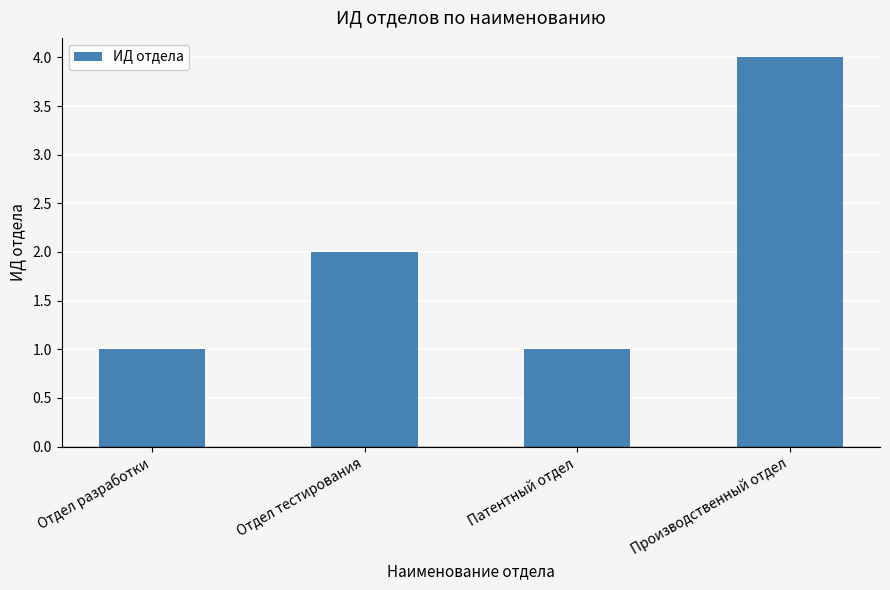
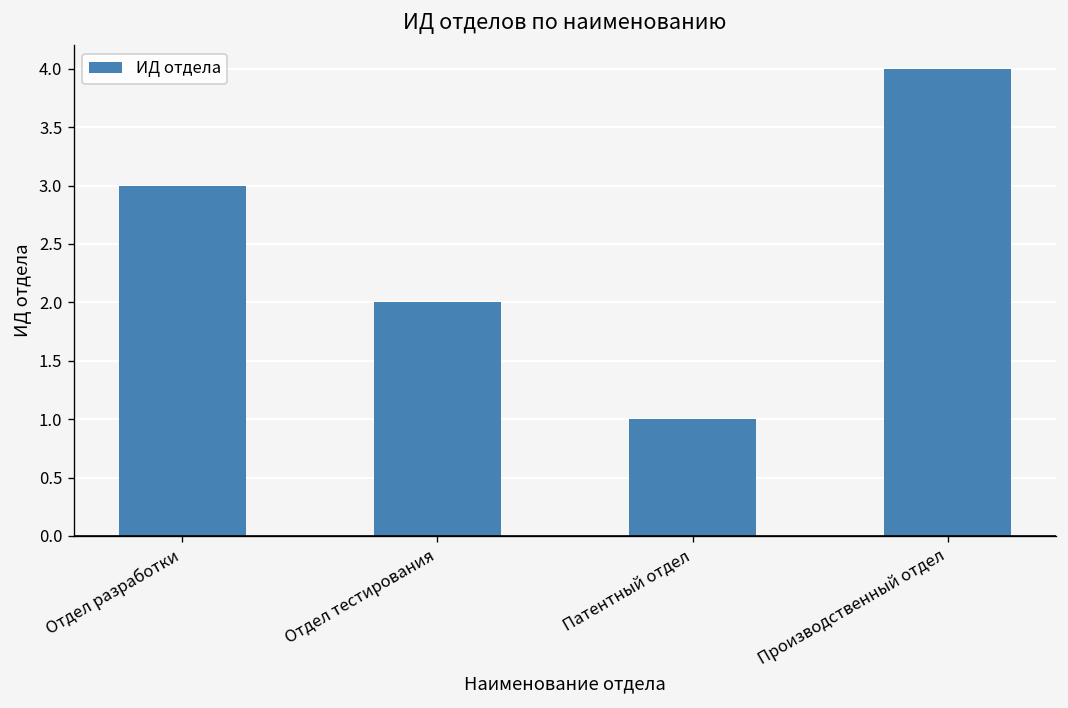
Отдел разработки: 1 -> 3
